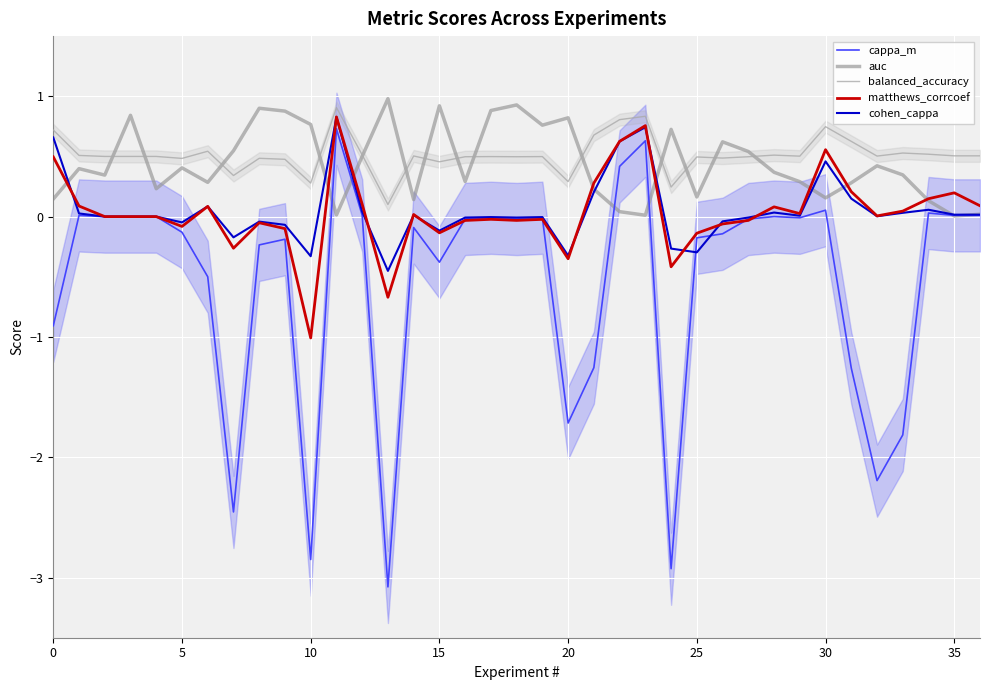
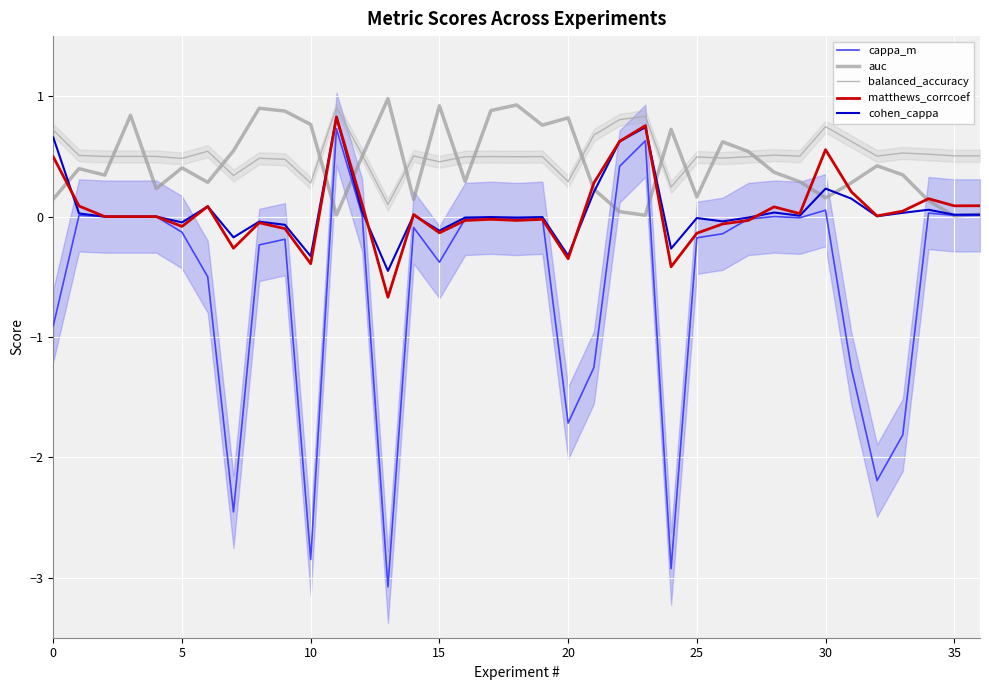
matthews_corrcoef, 10: -1.01 -> -0.39
cohen_cappa, 25: -0.30 -> -0.01
cohen_cappa, 30: 0.46 -> 0.23
matthews_corrcoef, 35: 0.20 -> 0.09
